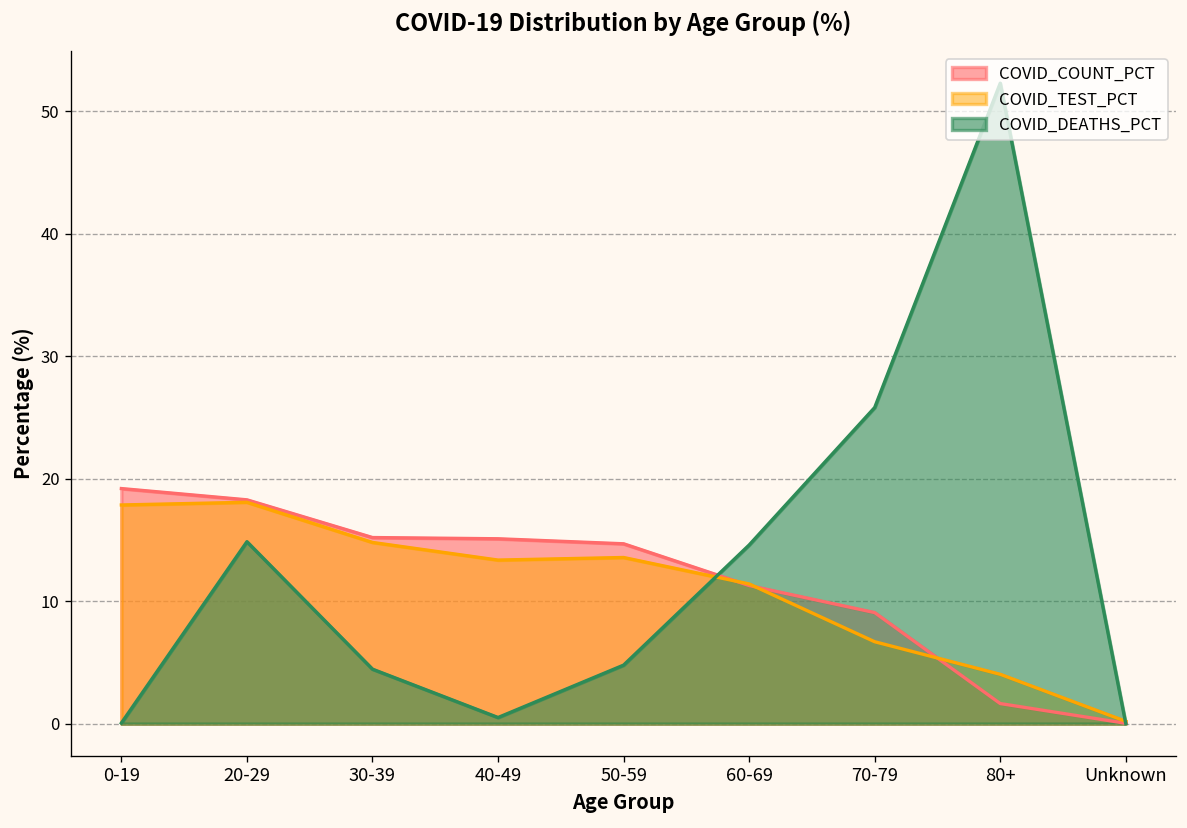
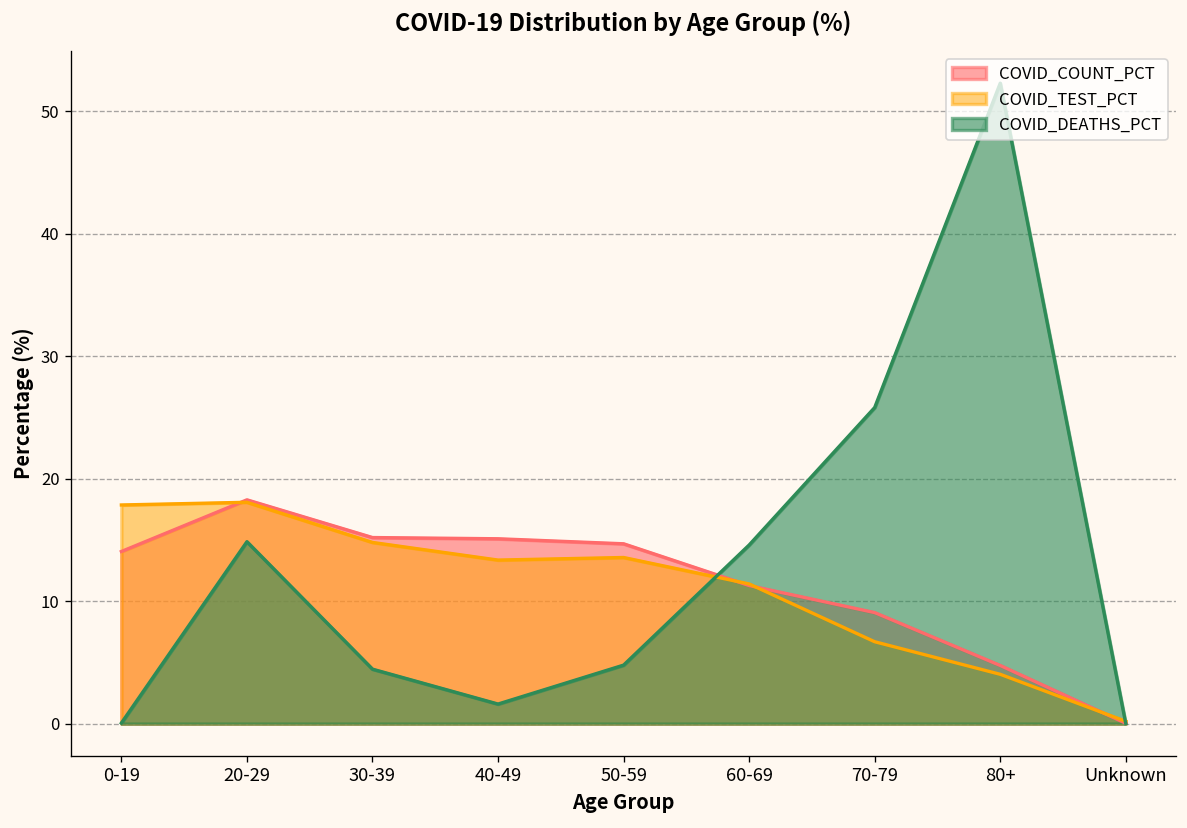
COVID_COUNT_PCT, 0-19: 19.2 -> 14.1
COVID_DEATHS_PCT, 40-49: 0.5 -> 1.6
COVID_COUNT_PCT, 80+: 1.6 -> 4.8
